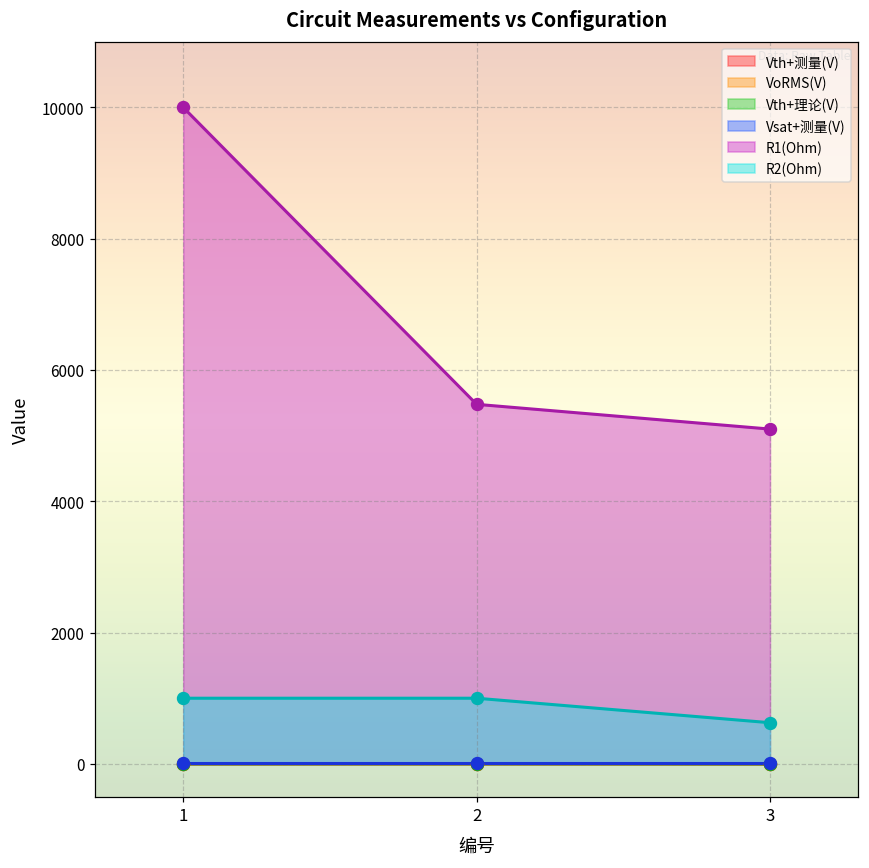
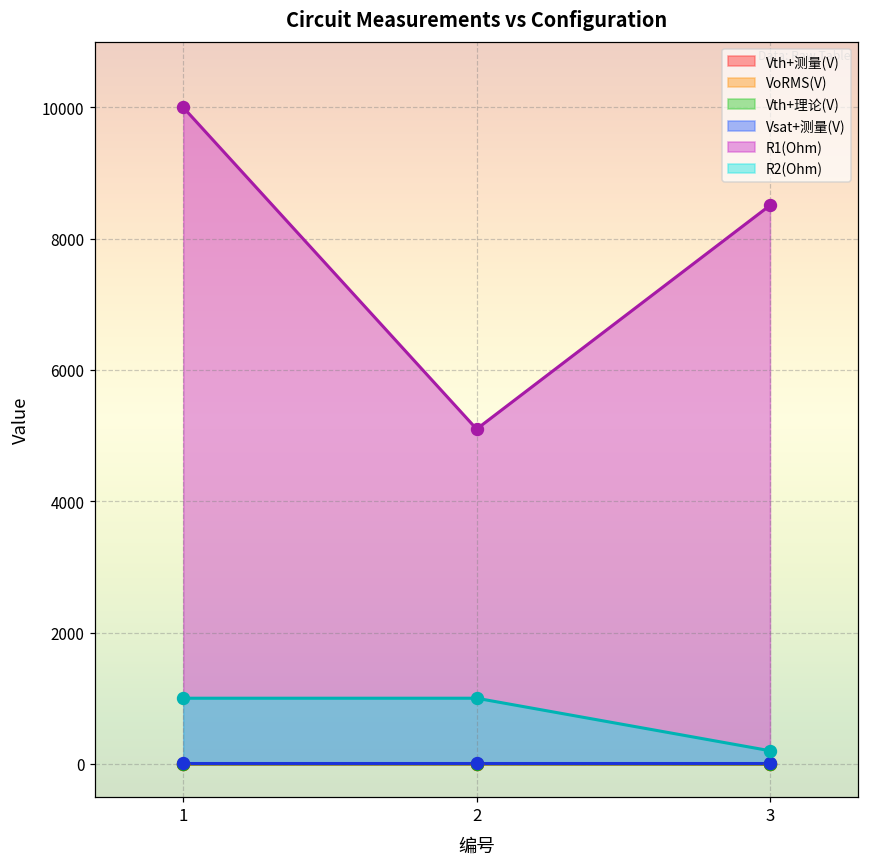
R1(Ohm), 2: 5500 -> 5100
R1(Ohm), 3: 5100 -> 8500
R2(Ohm), 3: 600 -> 200
